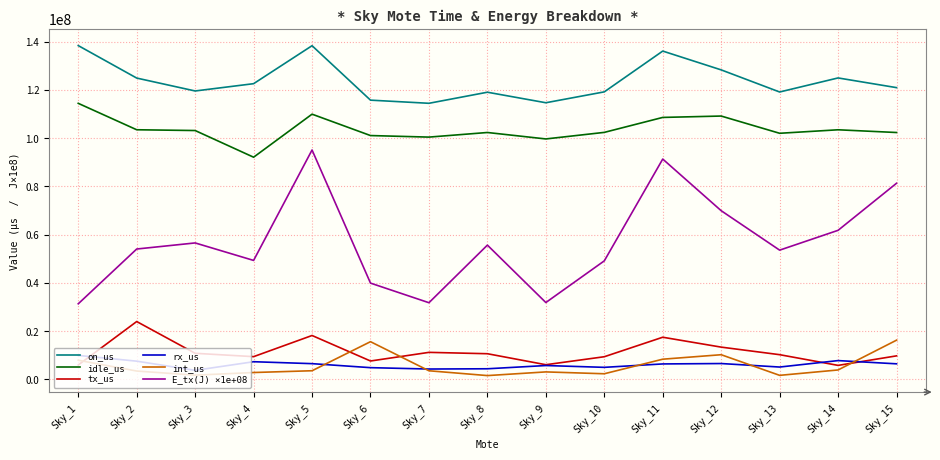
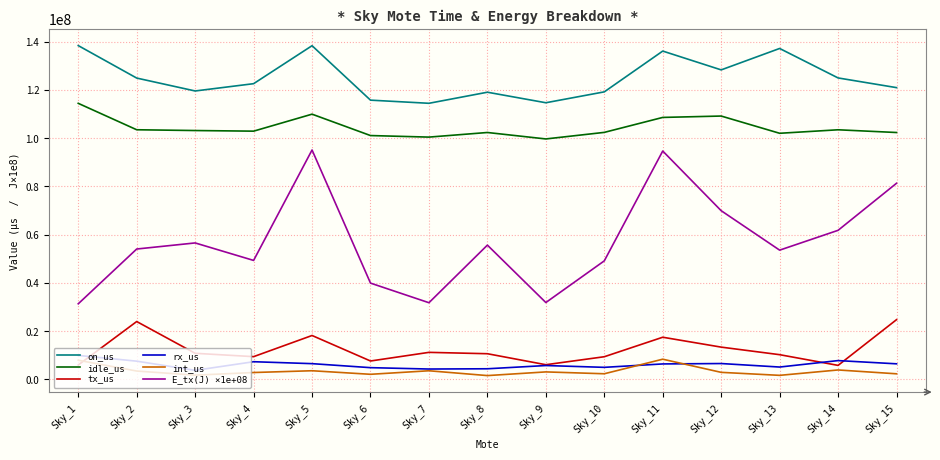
idle_us, Sky_4: 92000000 -> 103000000
int_us, Sky_6: 16000000 -> 2000000
E_tx(J) ×1e+08, Sky_11: 91000000 -> 95000000
int_us, Sky_12: 10000000 -> 3000000
on_us, Sky_13: 119000000 -> 137000000
tx_us, Sky_15: 10000000 -> 25000000
int_us, Sky_15: 16000000 -> 2000000
